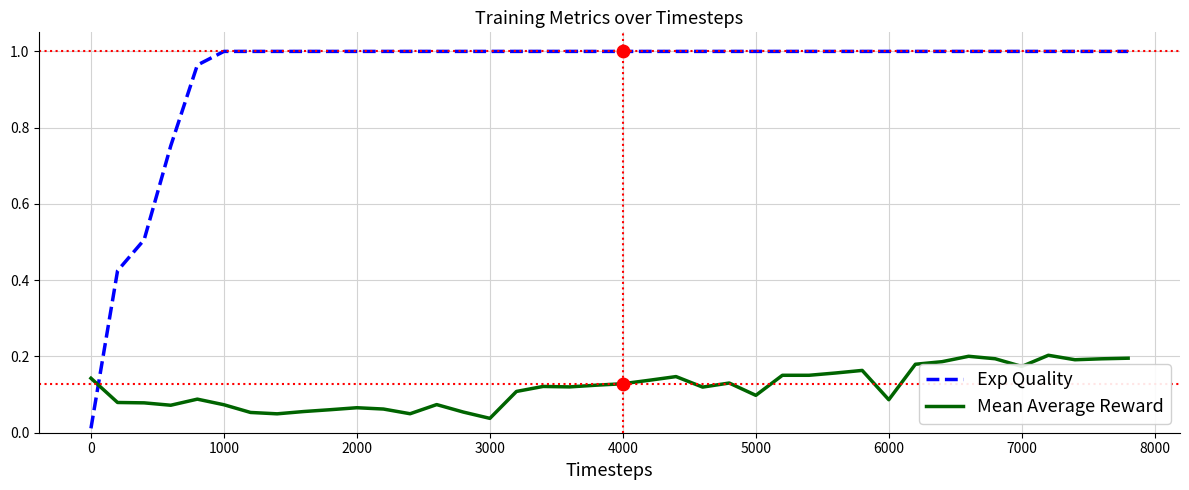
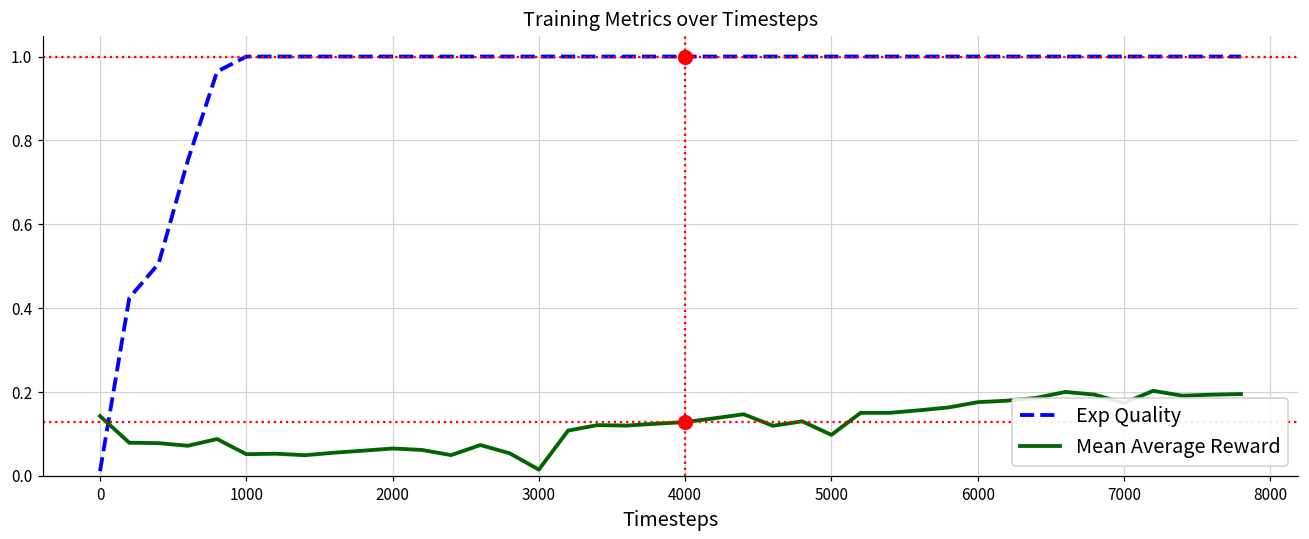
Mean Average Reward, 1000: 0.07 -> 0.05
Mean Average Reward, 3000: 0.04 -> 0.02
Mean Average Reward, 6000: 0.09 -> 0.18
